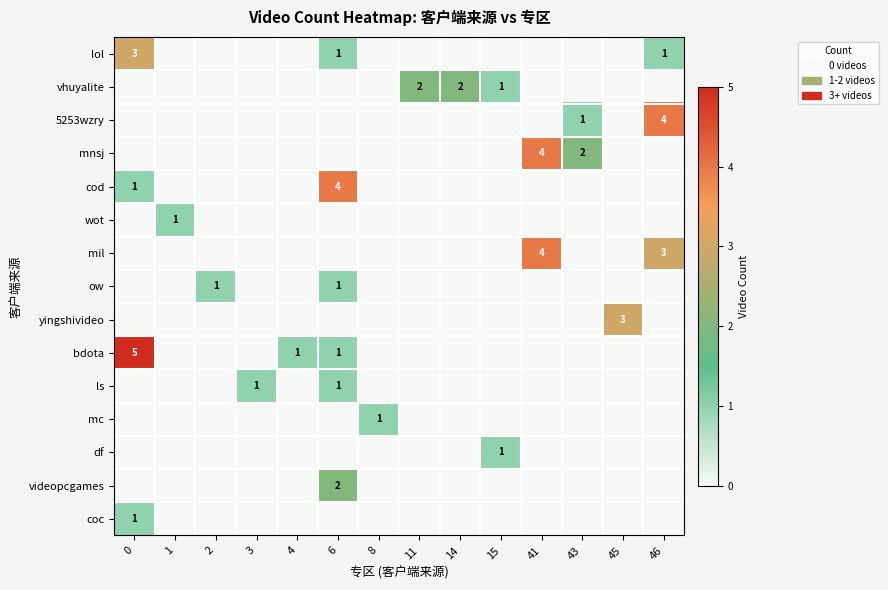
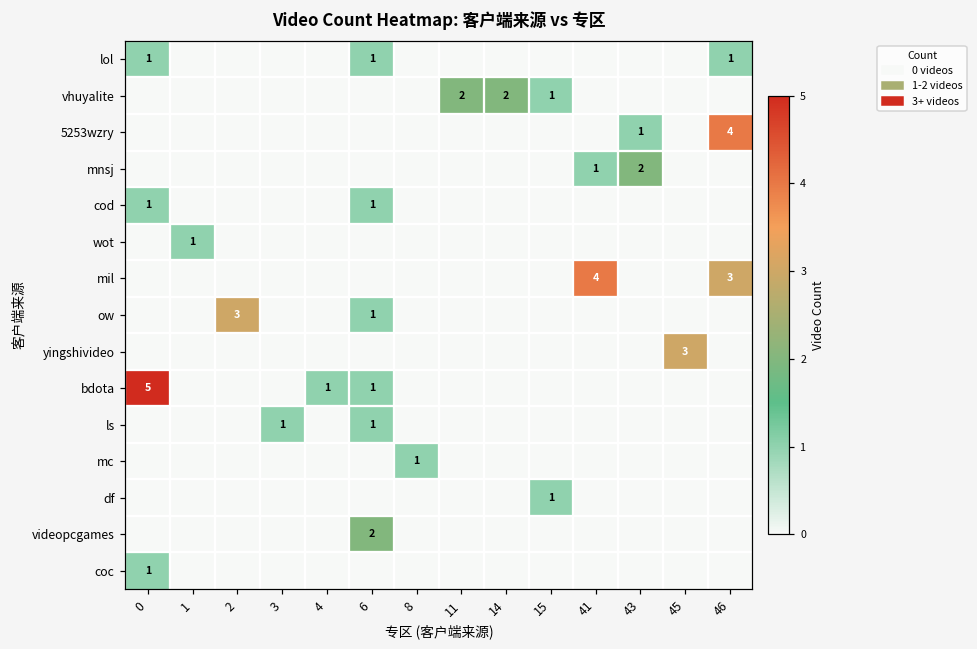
lol, 0: 3 -> 1
mnsj, 41: 4 -> 1
cod, 6: 4 -> 1
ow, 2: 1 -> 3
